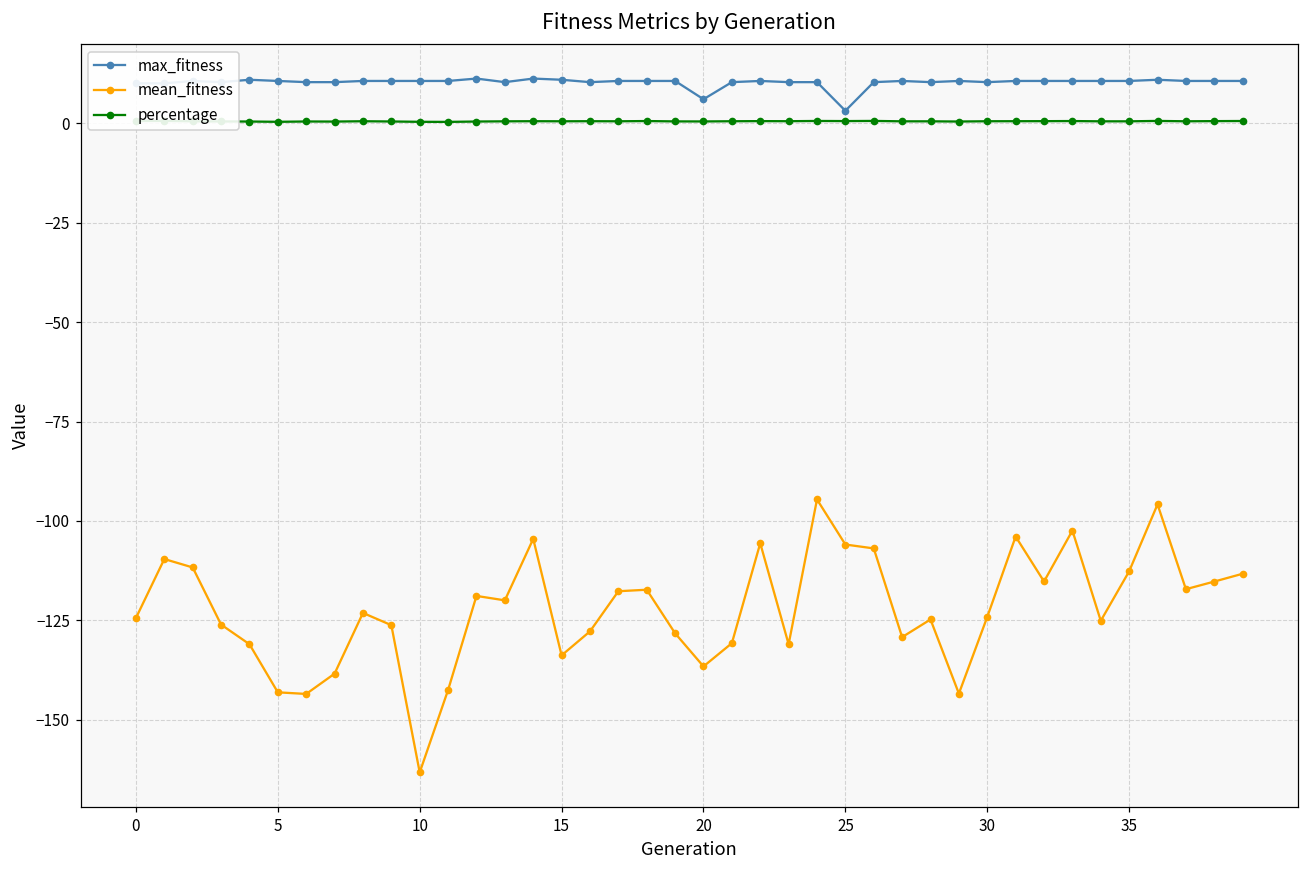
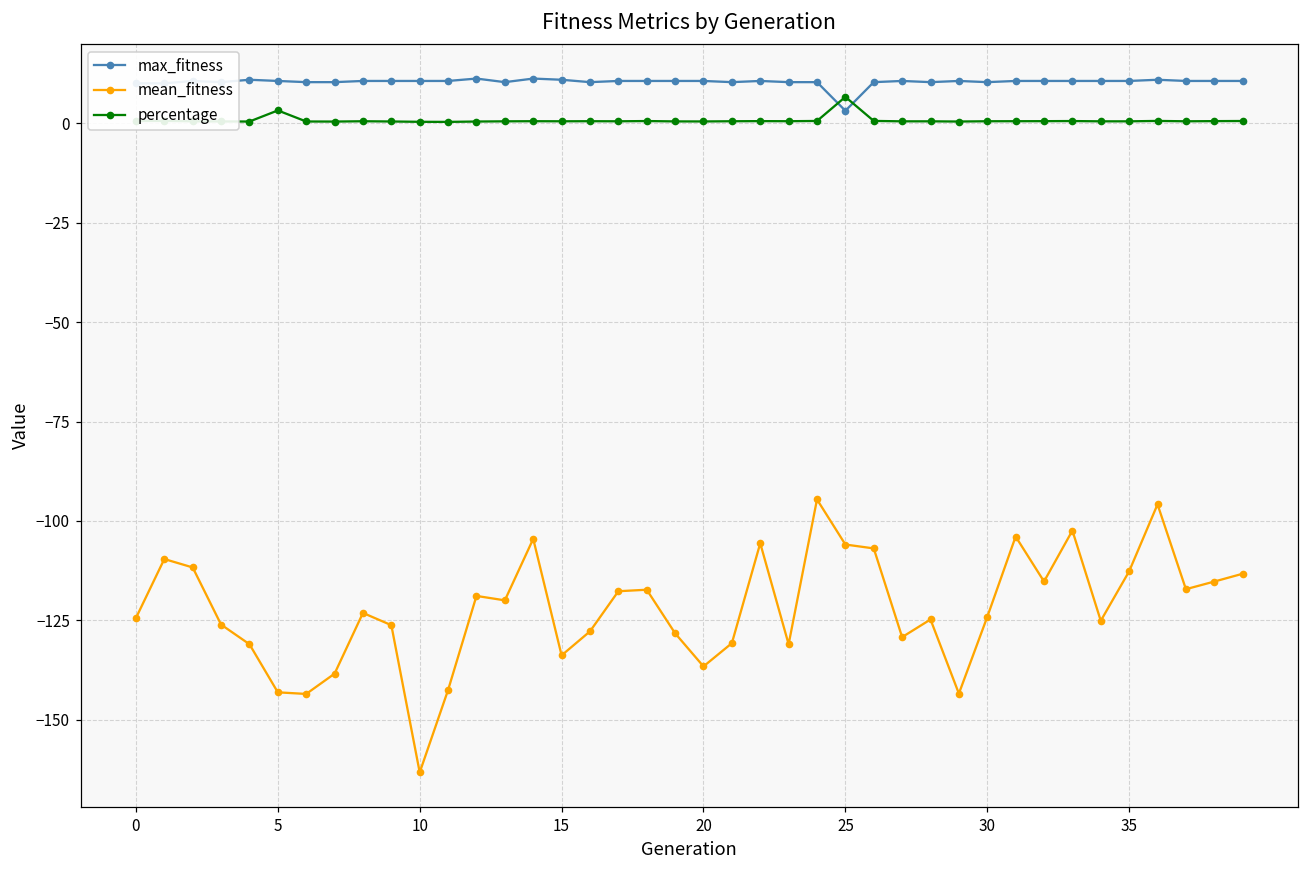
percentage, 5: 0 -> 3
max_fitness, 20: 6 -> 11
percentage, 25: 1 -> 7
